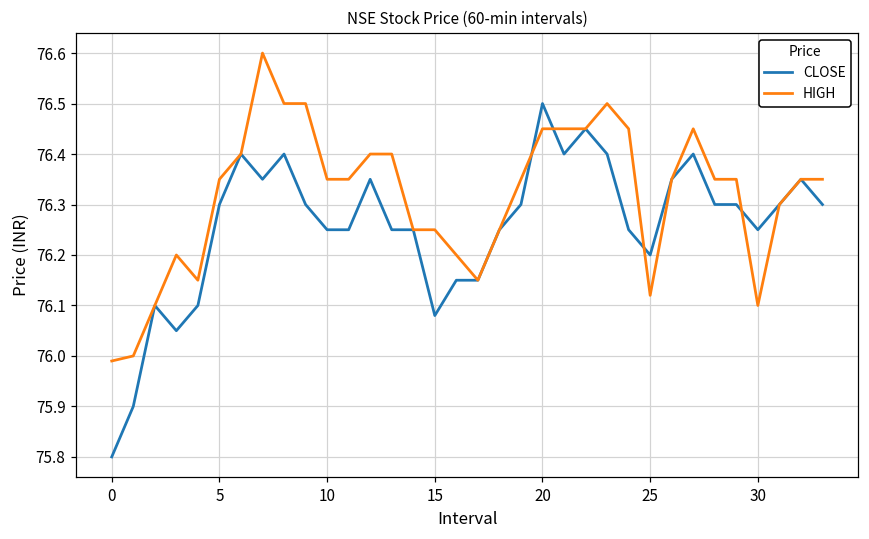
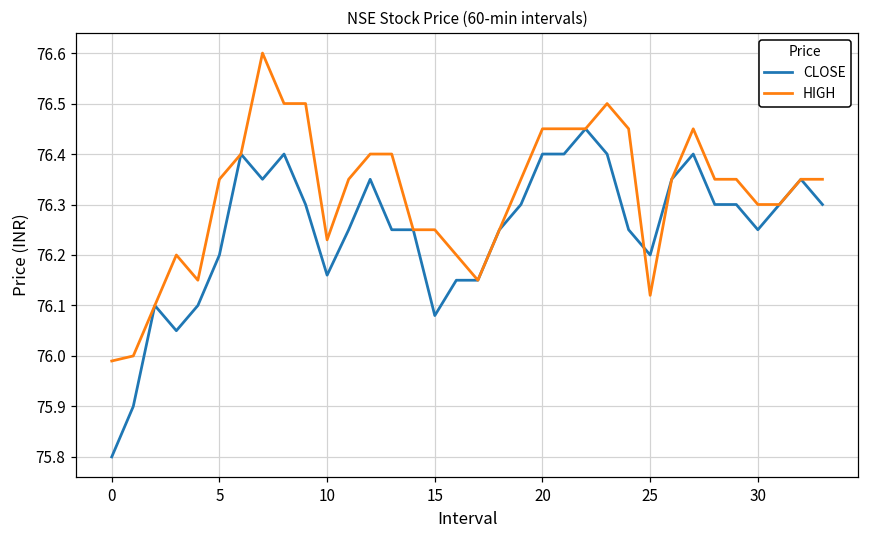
CLOSE, 5: 76.3 -> 76.2
CLOSE, 10: 76.25 -> 76.16
HIGH, 10: 76.35 -> 76.23
CLOSE, 20: 76.5 -> 76.4
HIGH, 30: 76.1 -> 76.3
